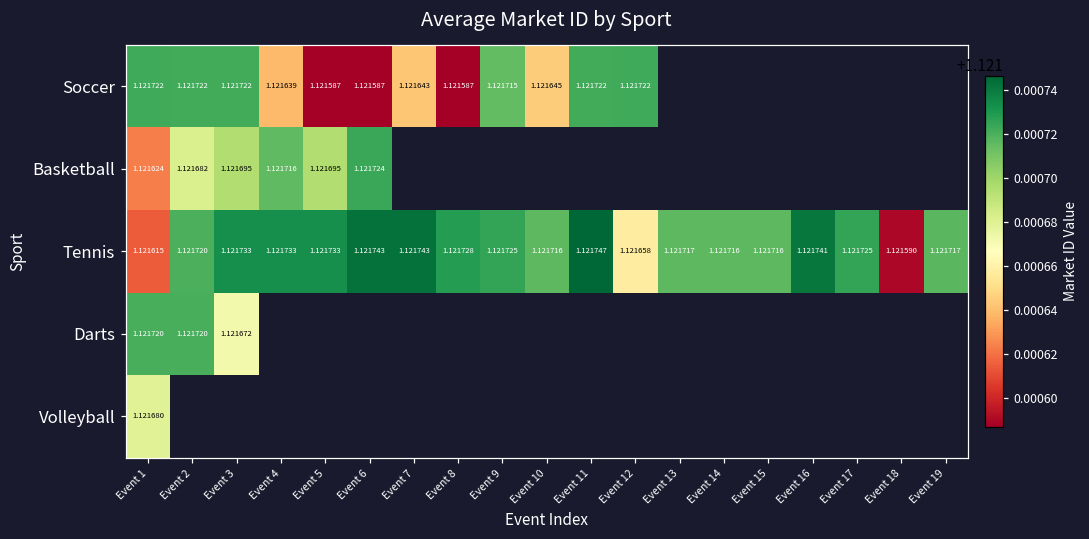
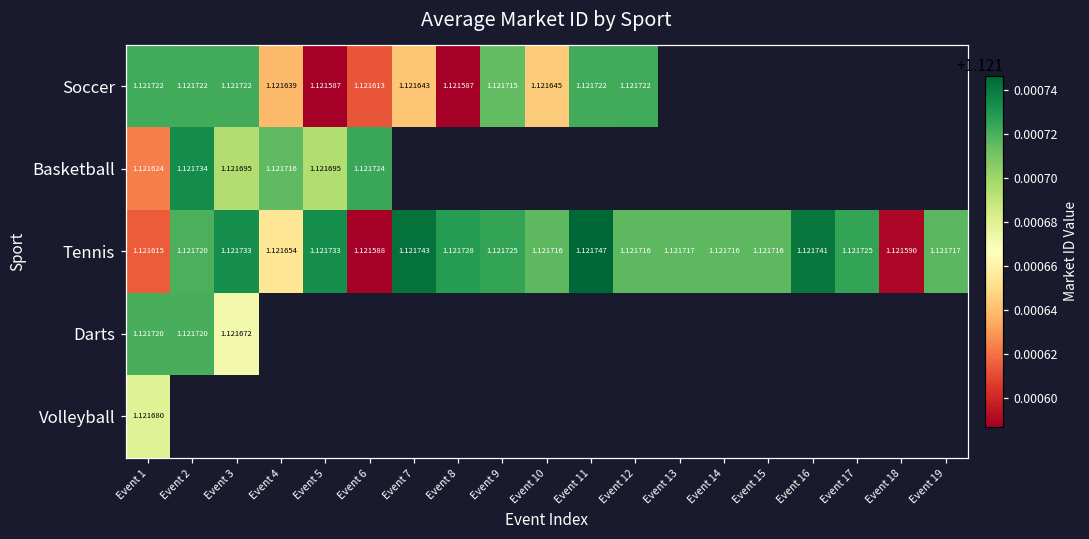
Soccer, Event 6: 1.121587 -> 1.121613
Basketball, Event 2: 1.121682 -> 1.121734
Tennis, Event 4: 1.121733 -> 1.121654
Tennis, Event 6: 1.121743 -> 1.121588
Tennis, Event 12: 1.121658 -> 1.121716
